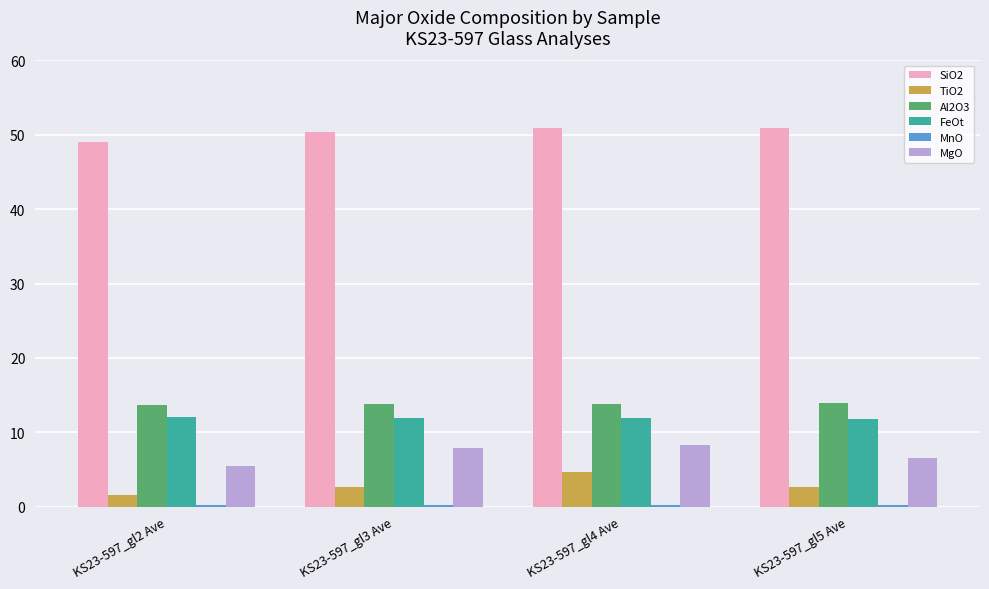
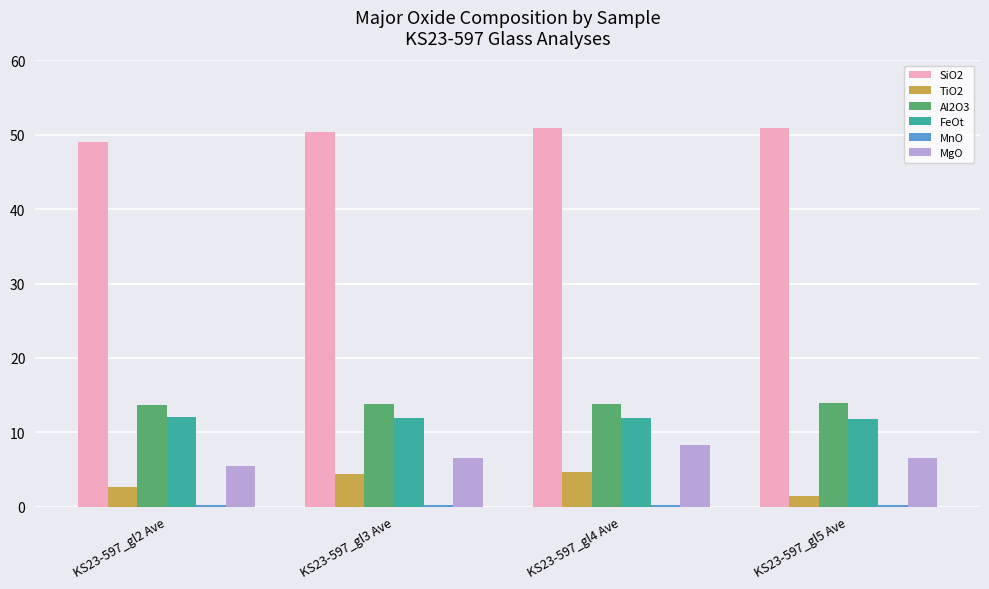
TiO2, KS23-597_gl2 Ave: 1 -> 3
TiO2, KS23-597_gl3 Ave: 3 -> 4
MgO, KS23-597_gl3 Ave: 8 -> 7
TiO2, KS23-597_gl5 Ave: 3 -> 1
